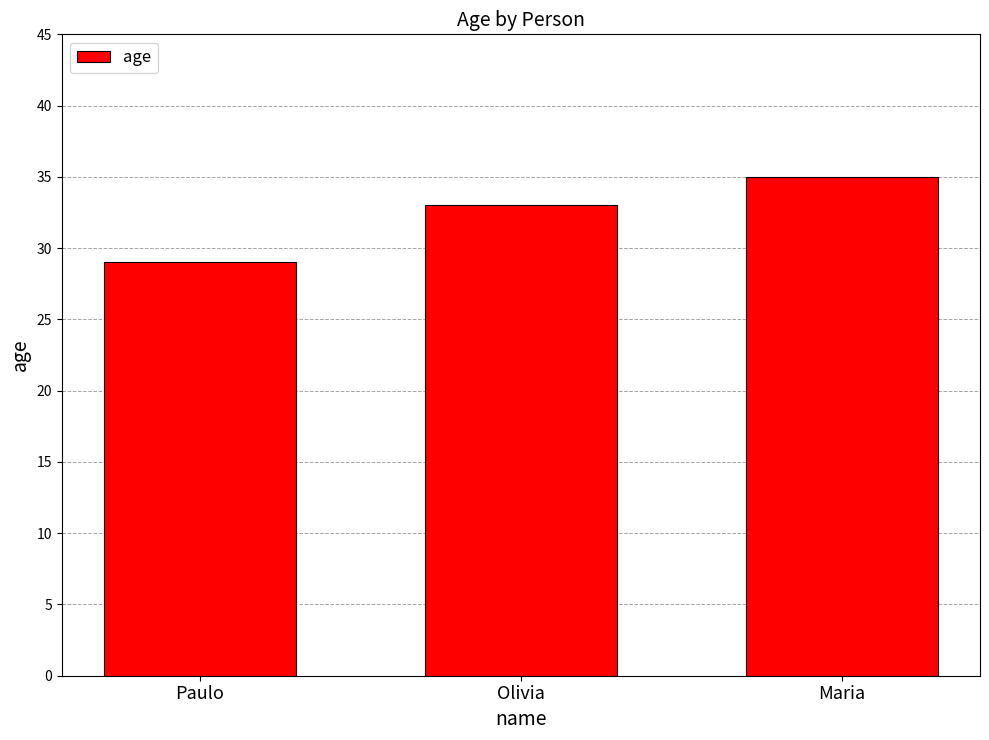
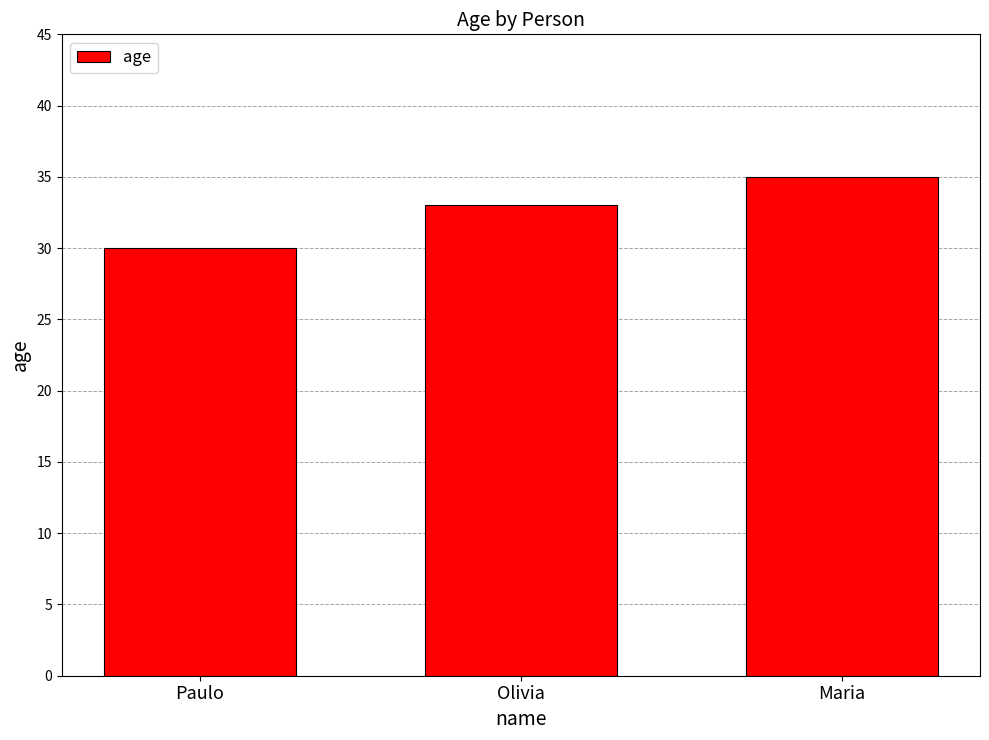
Paulo: 29 -> 30
